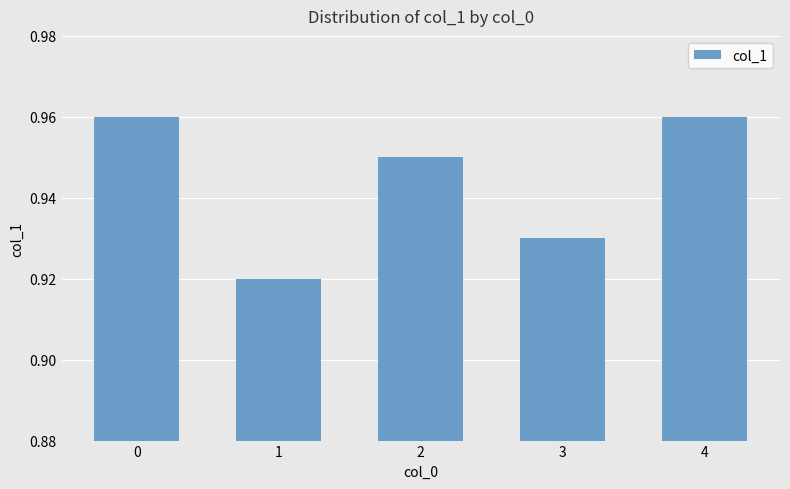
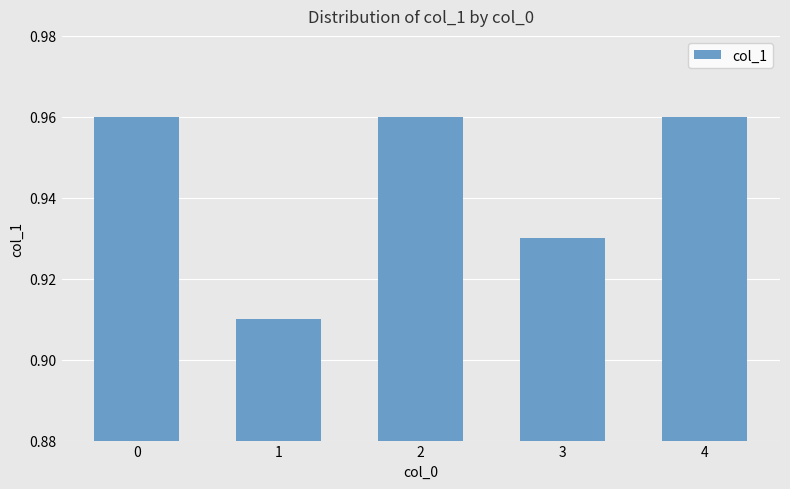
1: 0.92 -> 0.91
2: 0.95 -> 0.96
